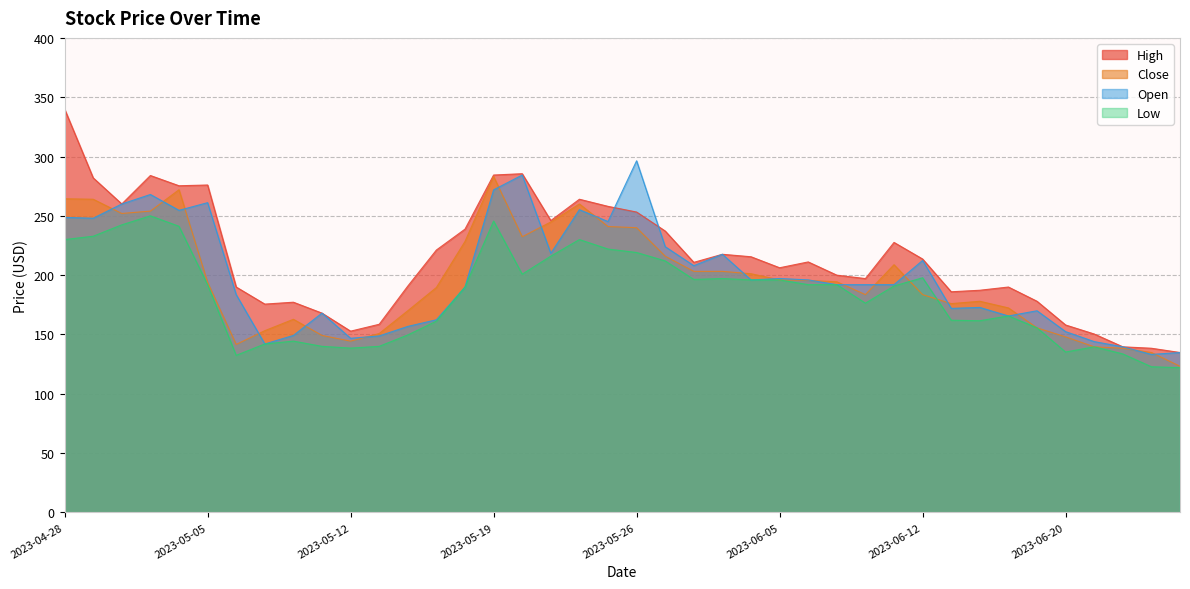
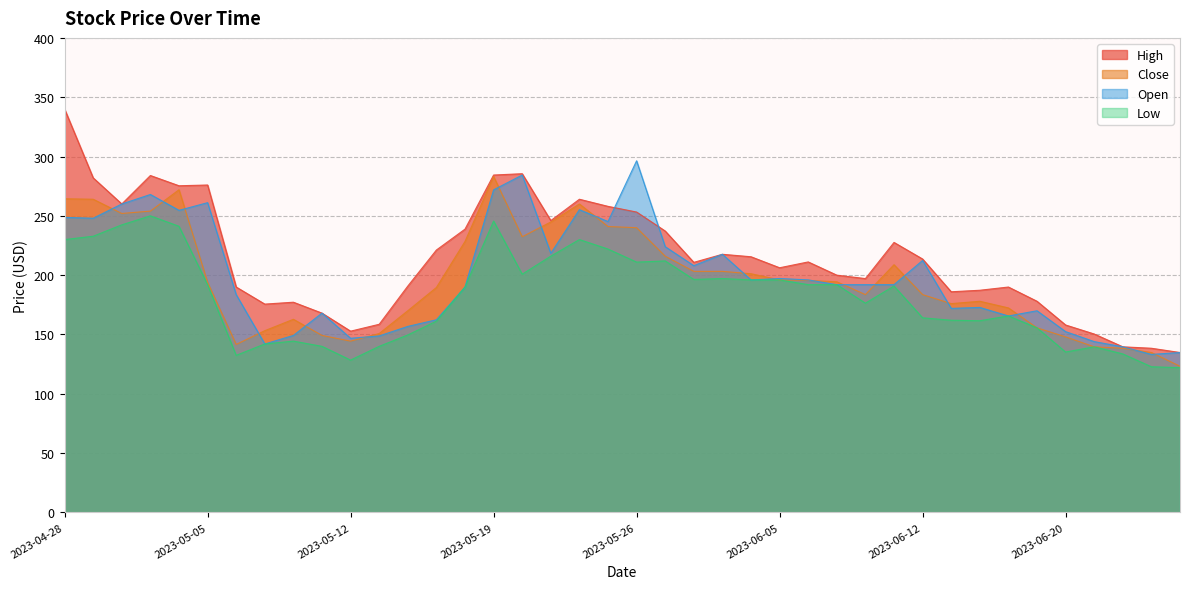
Low, 2023-05-12: 139 -> 128
Low, 2023-05-26: 219 -> 211
Low, 2023-06-12: 198 -> 164
